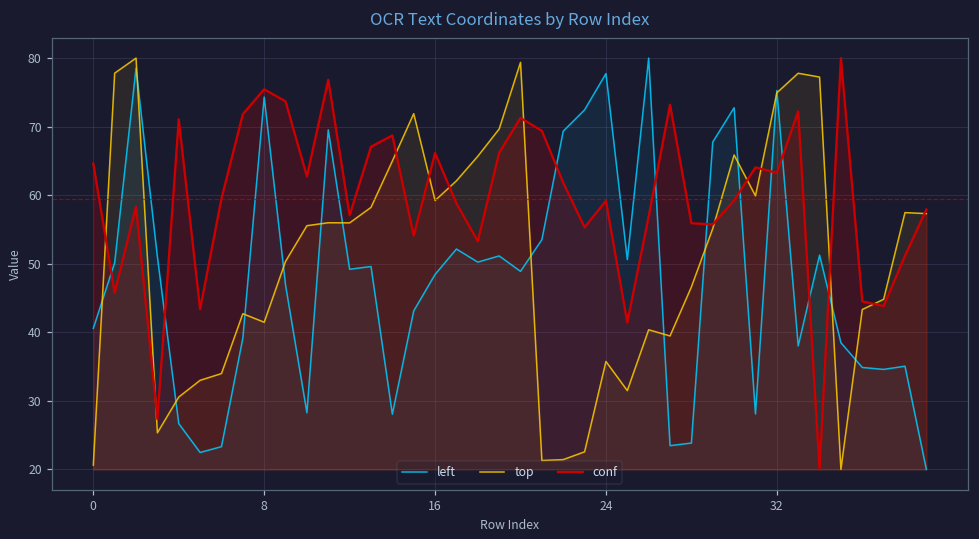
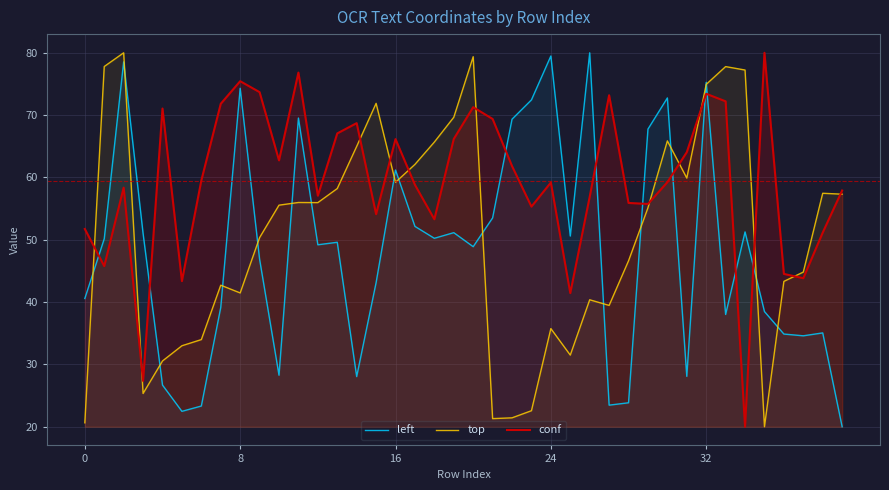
conf, 0: 65 -> 52
left, 16: 48 -> 61
left, 24: 78 -> 79
conf, 32: 63 -> 73
